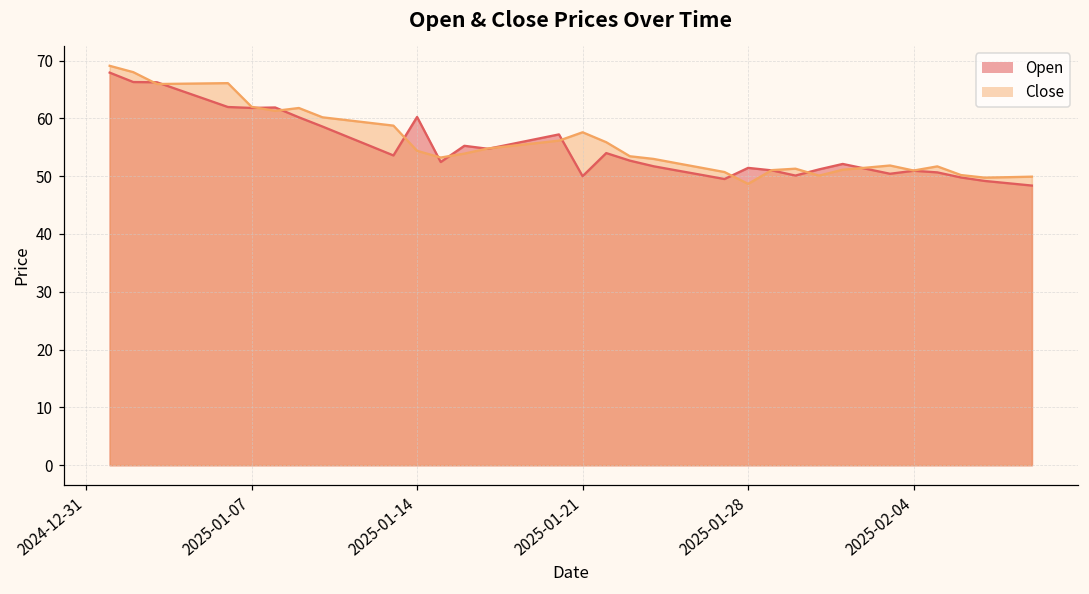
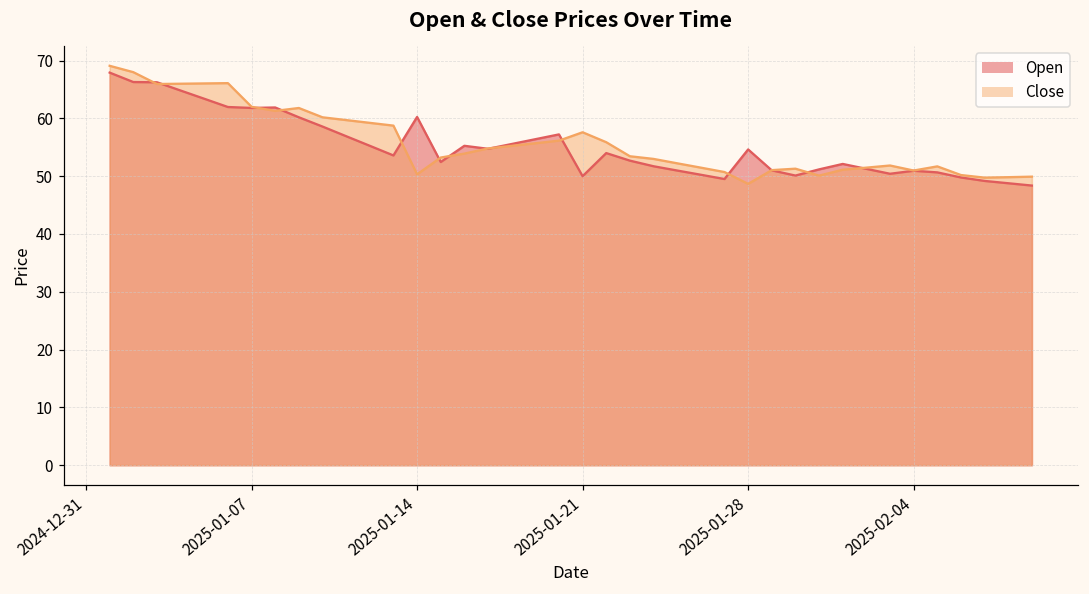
Close, 2025-01-14: 54 -> 50
Open, 2025-01-28: 51 -> 55
